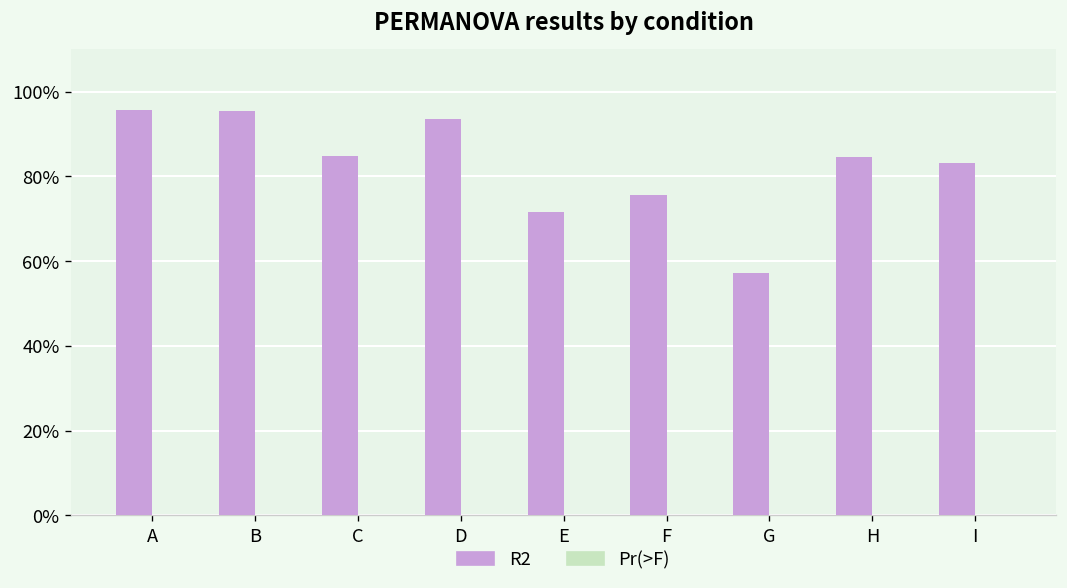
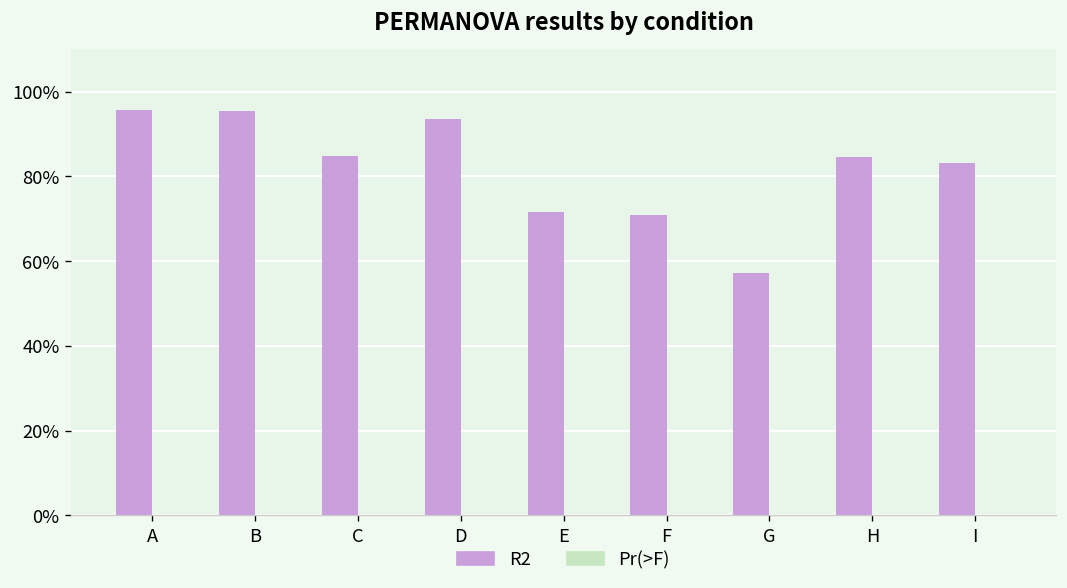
R2, F: 76% -> 71%
